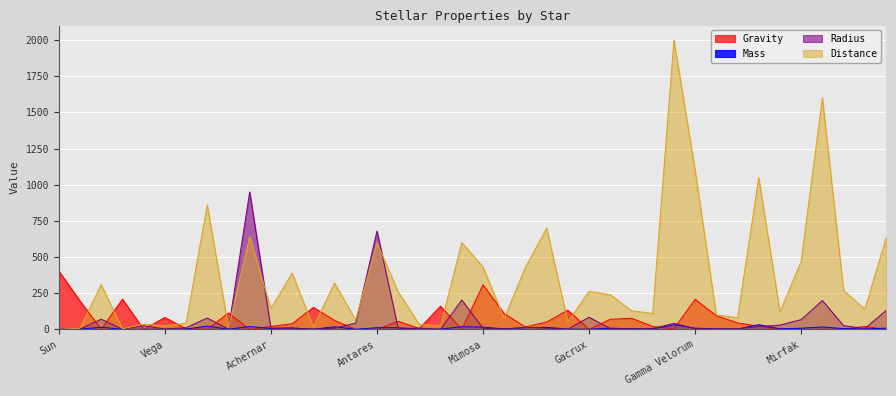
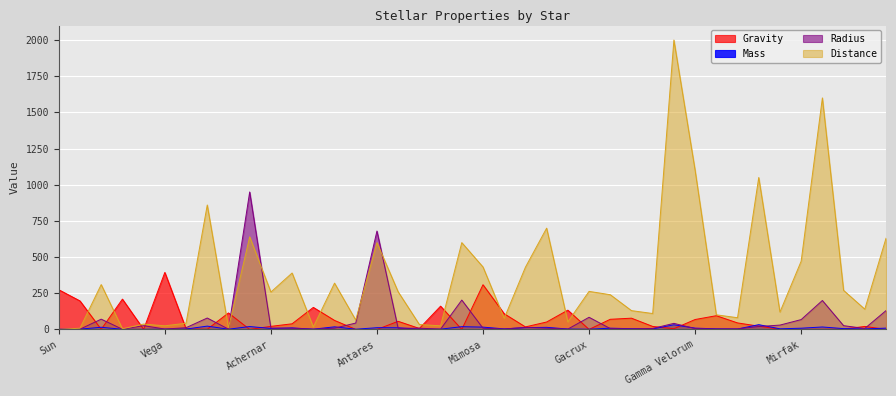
Gravity, Sun: 400 -> 270
Gravity, Vega: 80 -> 390
Distance, Achernar: 140 -> 260
Gravity, Gamma Velorum: 210 -> 70
